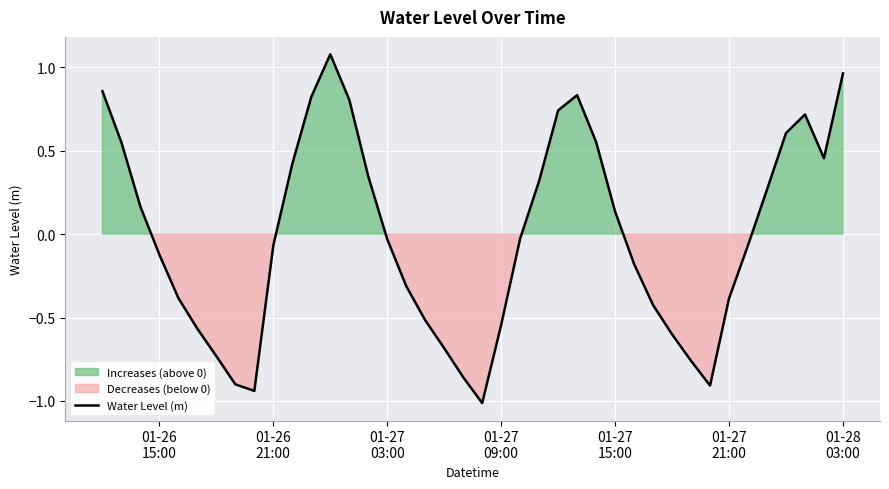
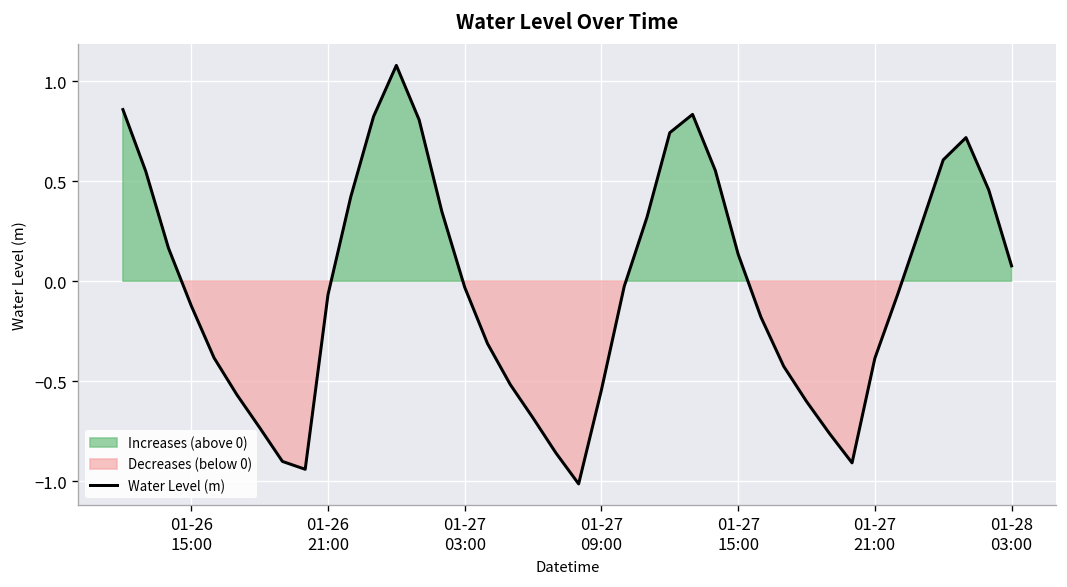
01-28 03:00: 0.96 -> 0.08
